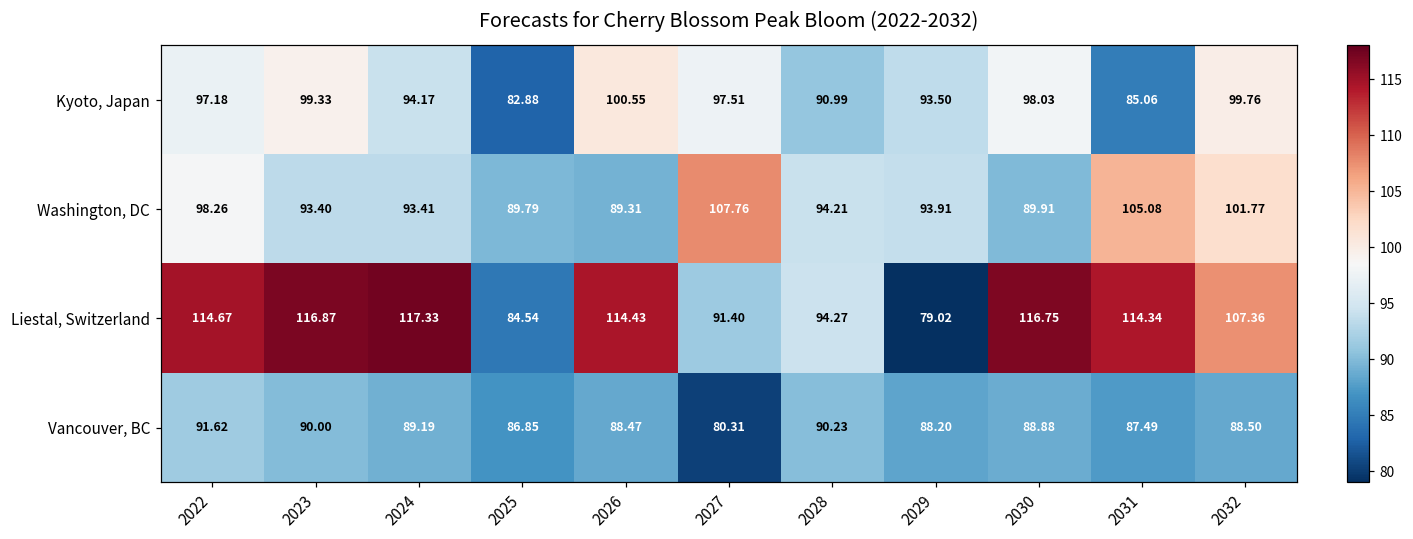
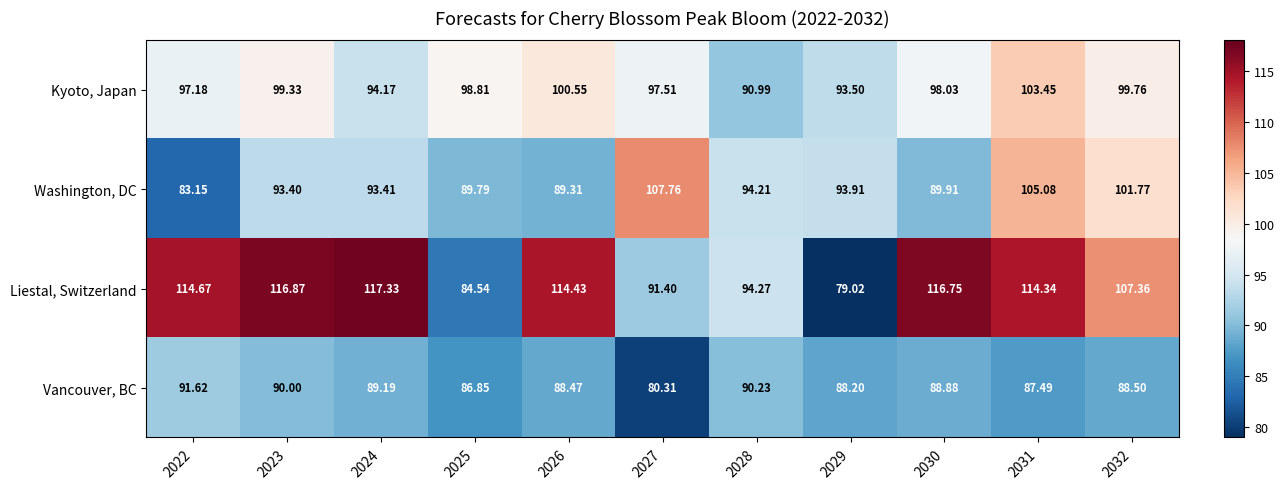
Kyoto, Japan, 2025: 82.88 -> 98.81
Kyoto, Japan, 2031: 85.06 -> 103.45
Washington, DC, 2022: 98.26 -> 83.15
